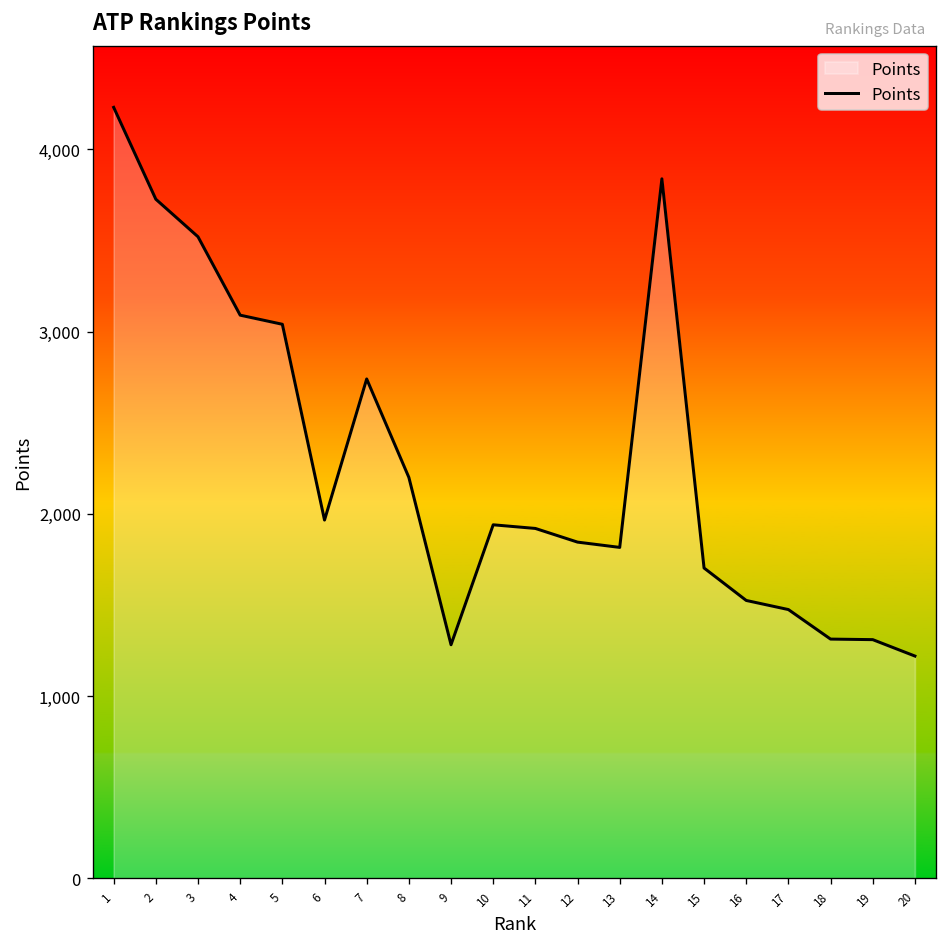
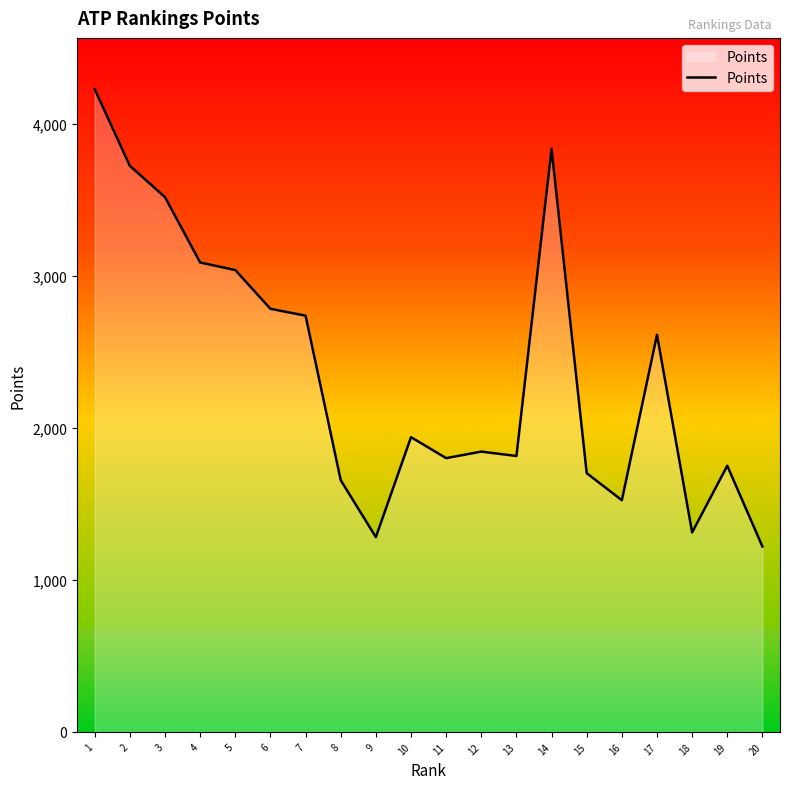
6: 1,970 -> 2,790
8: 2,200 -> 1,660
11: 1,920 -> 1,800
17: 1,480 -> 2,610
19: 1,310 -> 1,750
